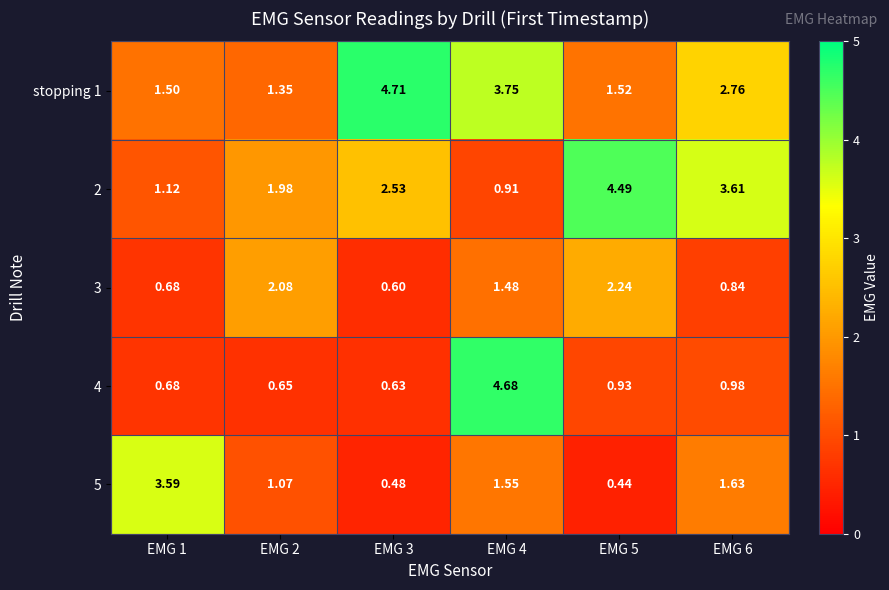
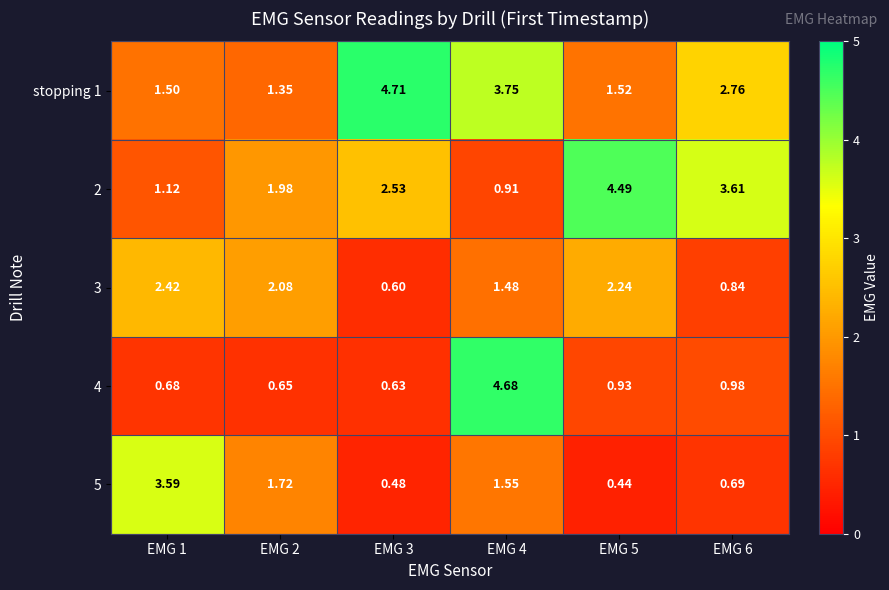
3, EMG 1: 0.68 -> 2.42
5, EMG 2: 1.07 -> 1.72
5, EMG 6: 1.63 -> 0.69
